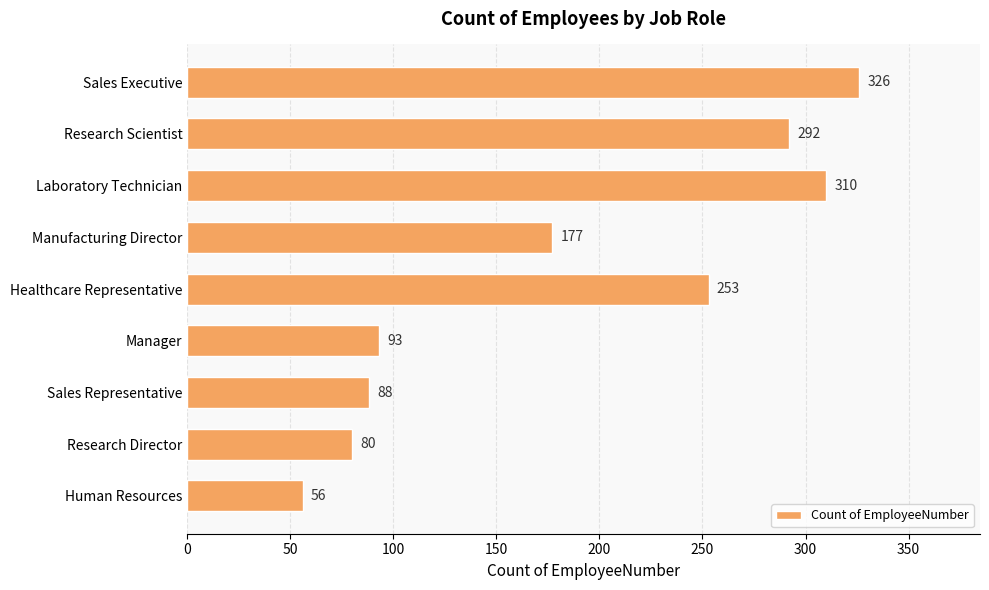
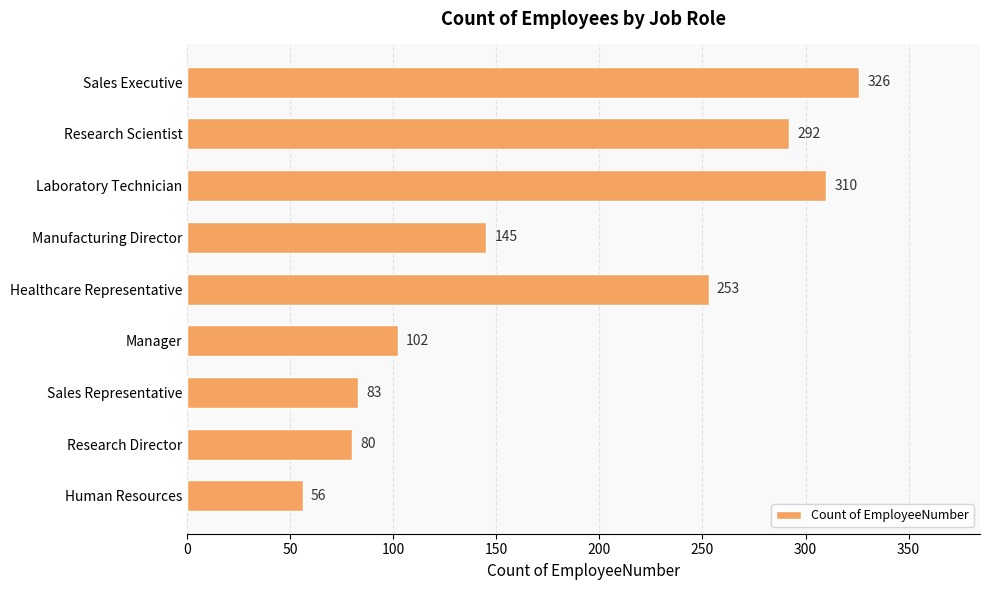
Manufacturing Director: 177 -> 145
Manager: 93 -> 102
Sales Representative: 88 -> 83
